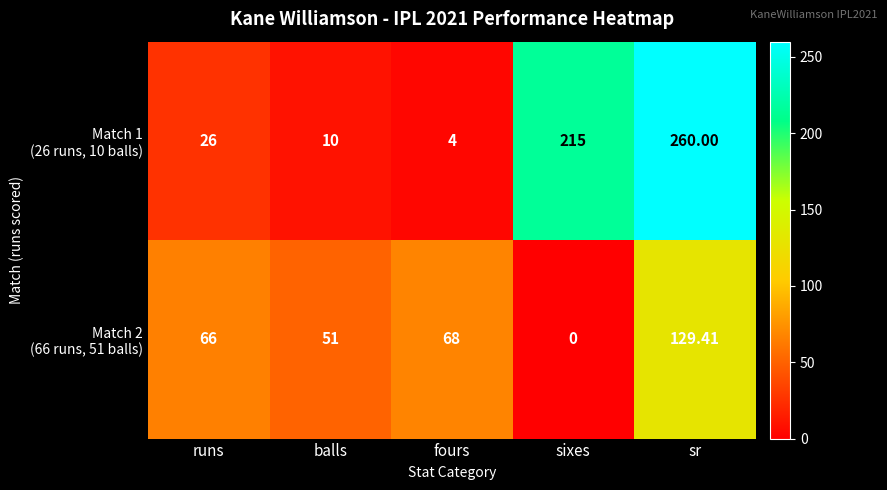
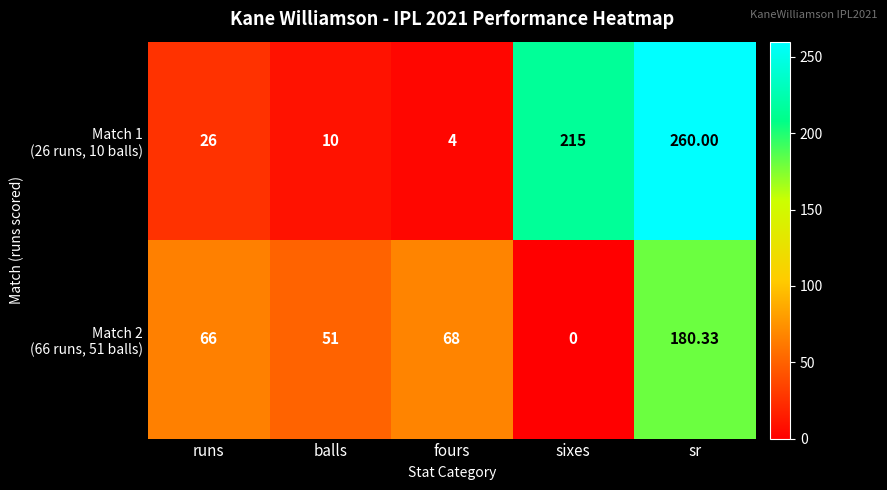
Match 2 (66 runs, 51 balls), sr: 129.41 -> 180.33
